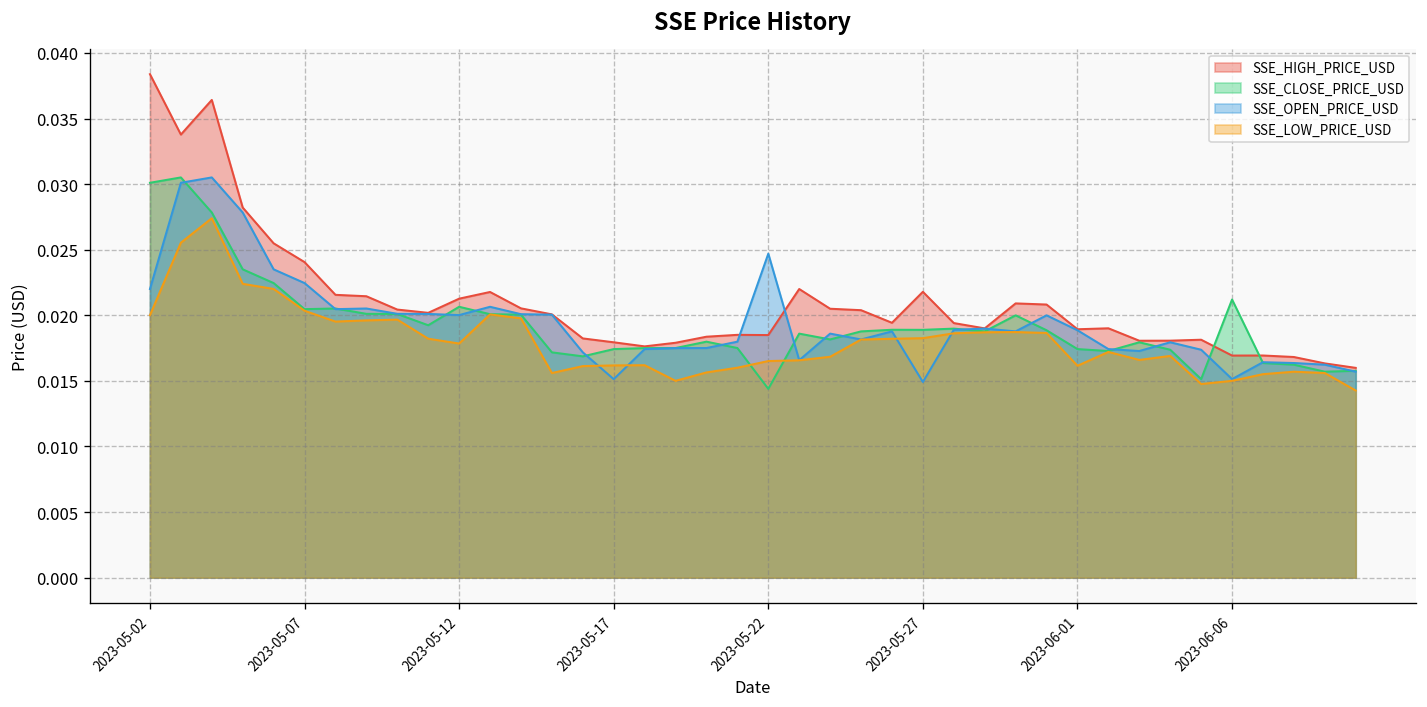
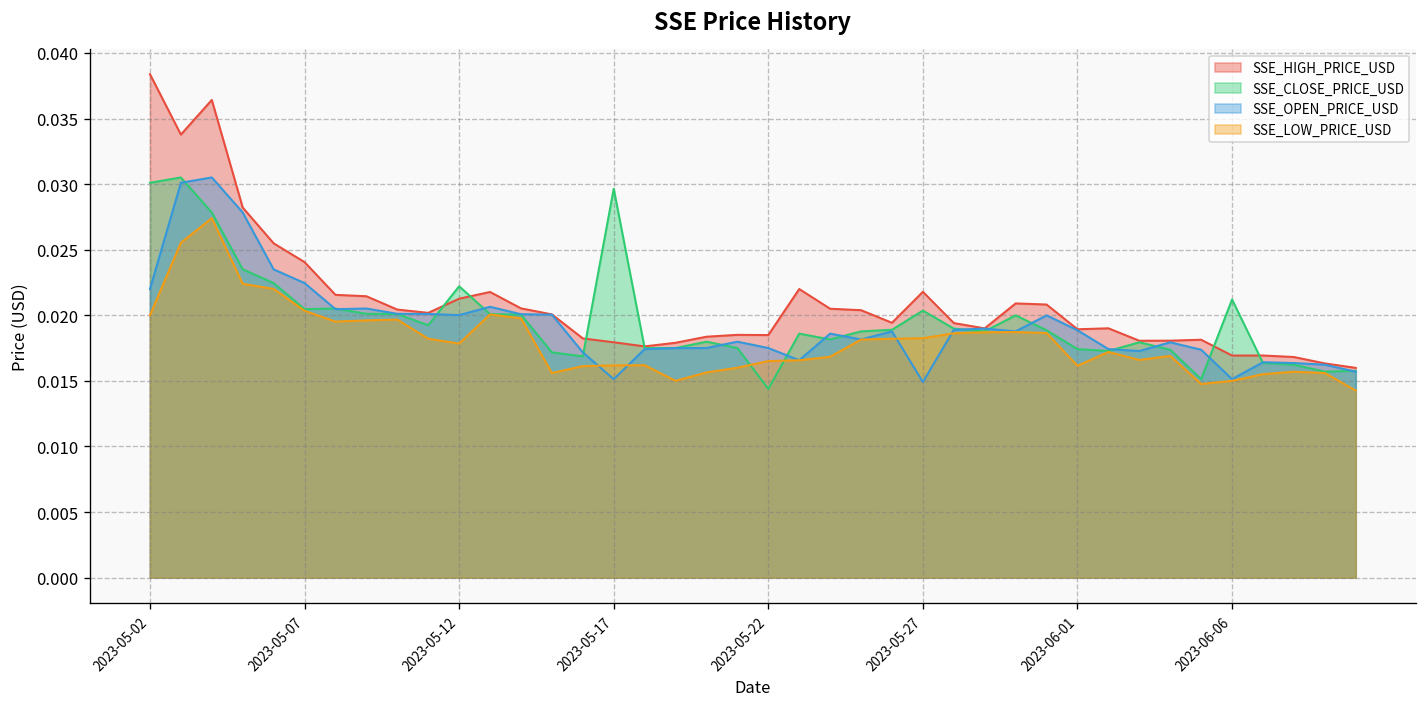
SSE_CLOSE_PRICE_USD, 2023-05-12: 0.0206 -> 0.0222
SSE_CLOSE_PRICE_USD, 2023-05-17: 0.0174 -> 0.0296
SSE_OPEN_PRICE_USD, 2023-05-22: 0.0247 -> 0.0175
SSE_CLOSE_PRICE_USD, 2023-05-27: 0.0189 -> 0.0204
